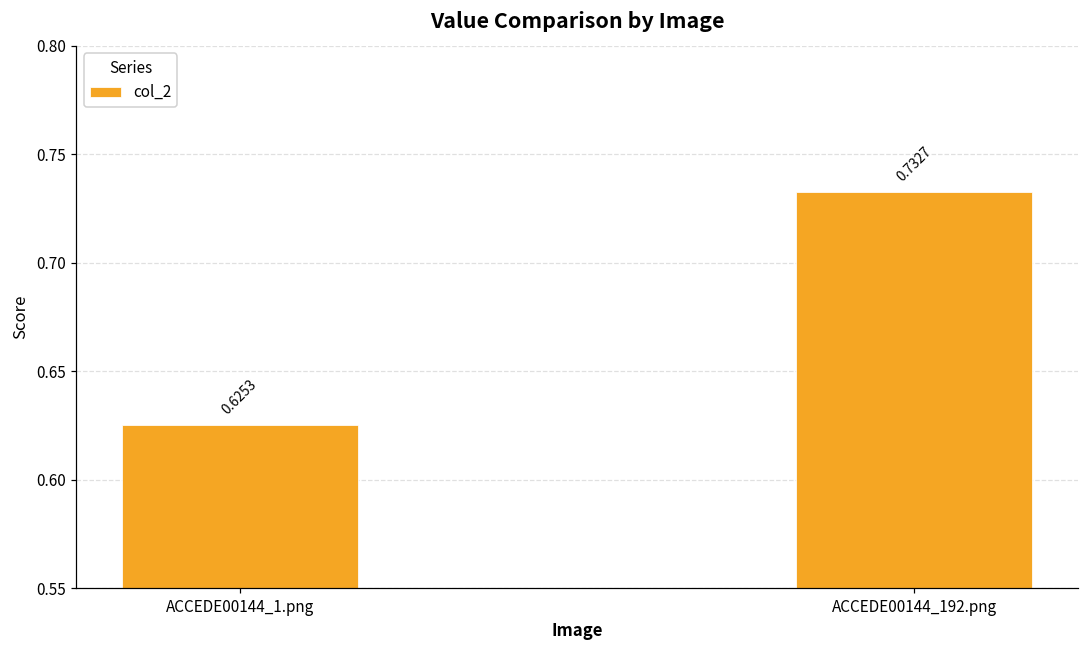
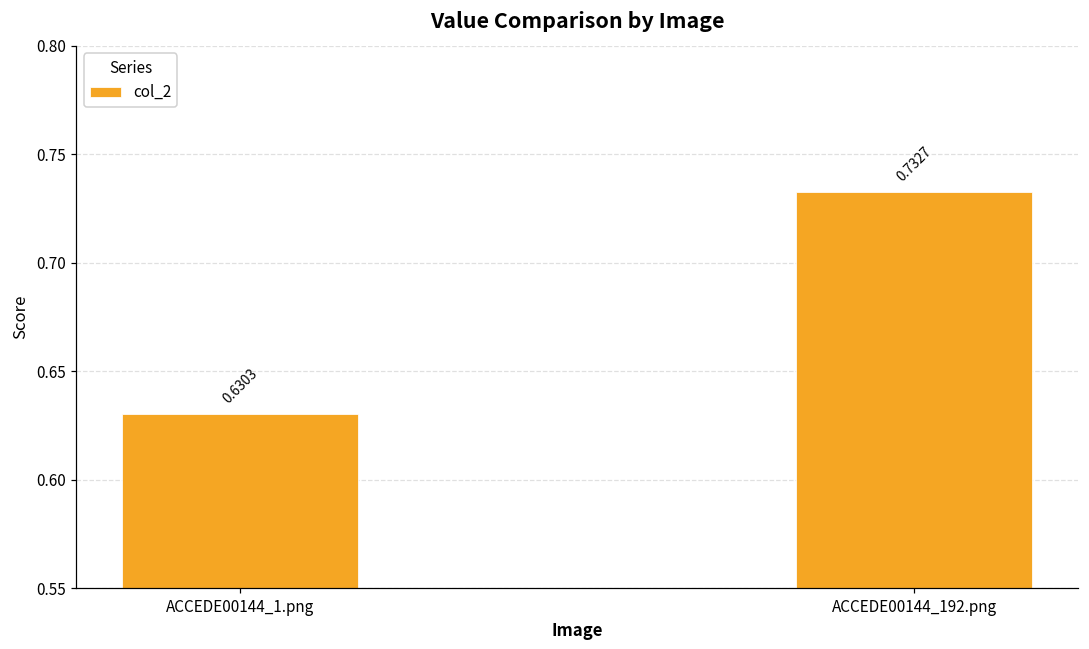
ACCEDE00144_1.png: 0.6253 -> 0.6303
